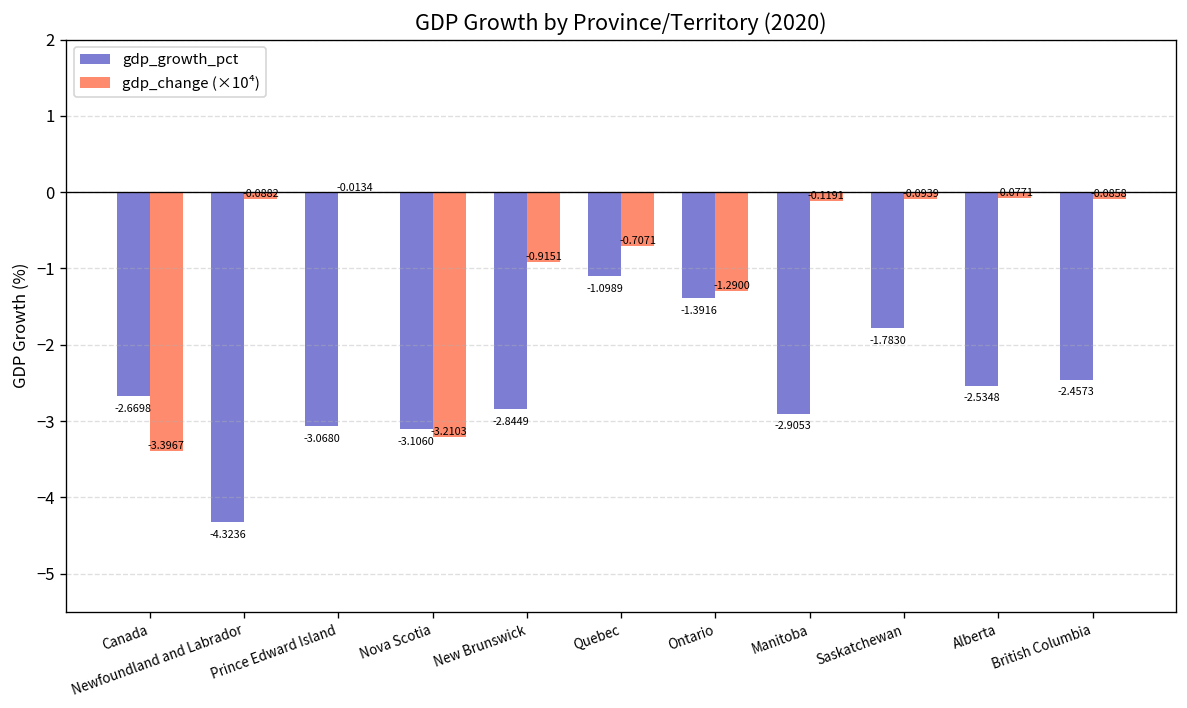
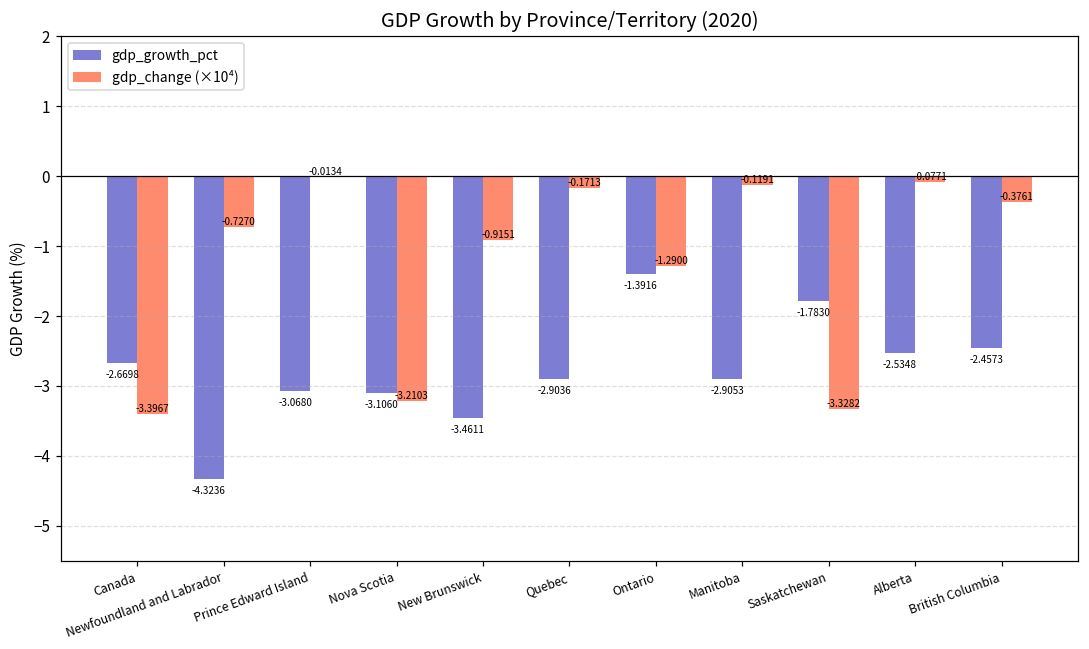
gdp_change (×10⁴), Newfoundland and Labrador: -0.0882 -> -0.7270
gdp_growth_pct, New Brunswick: -2.8449 -> -3.4611
gdp_growth_pct, Quebec: -1.0989 -> -2.9036
gdp_change (×10⁴), Quebec: -0.7071 -> -0.1713
gdp_change (×10⁴), Saskatchewan: -0.0939 -> -3.3282
gdp_change (×10⁴), British Columbia: -0.0858 -> -0.3761
